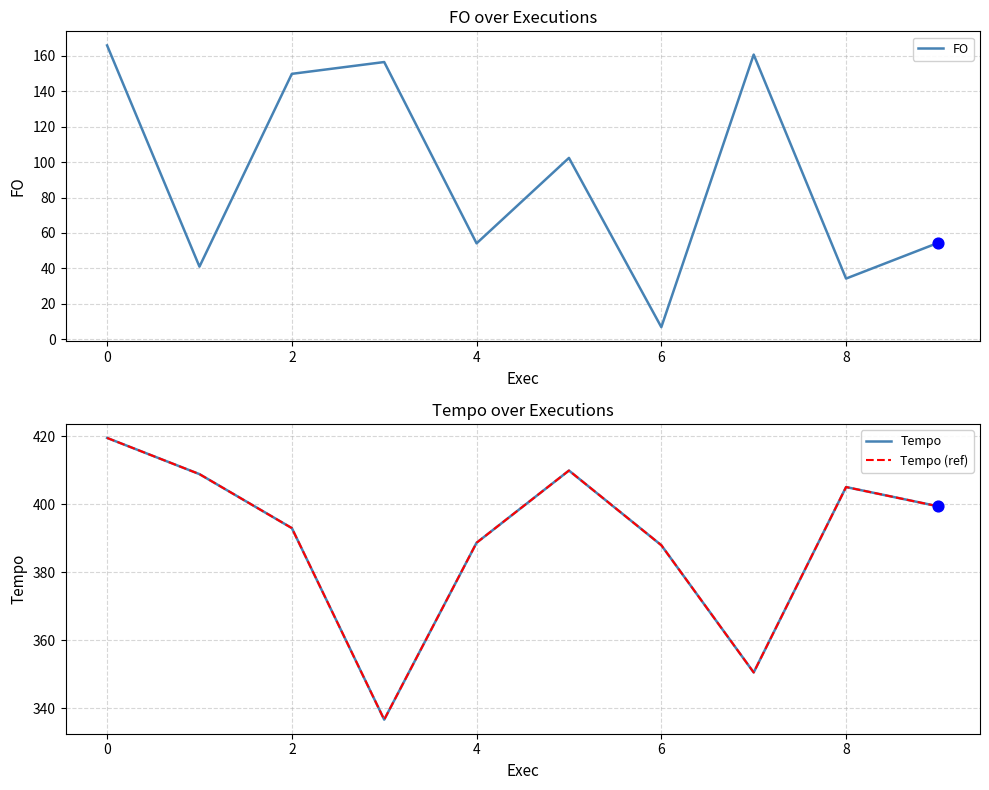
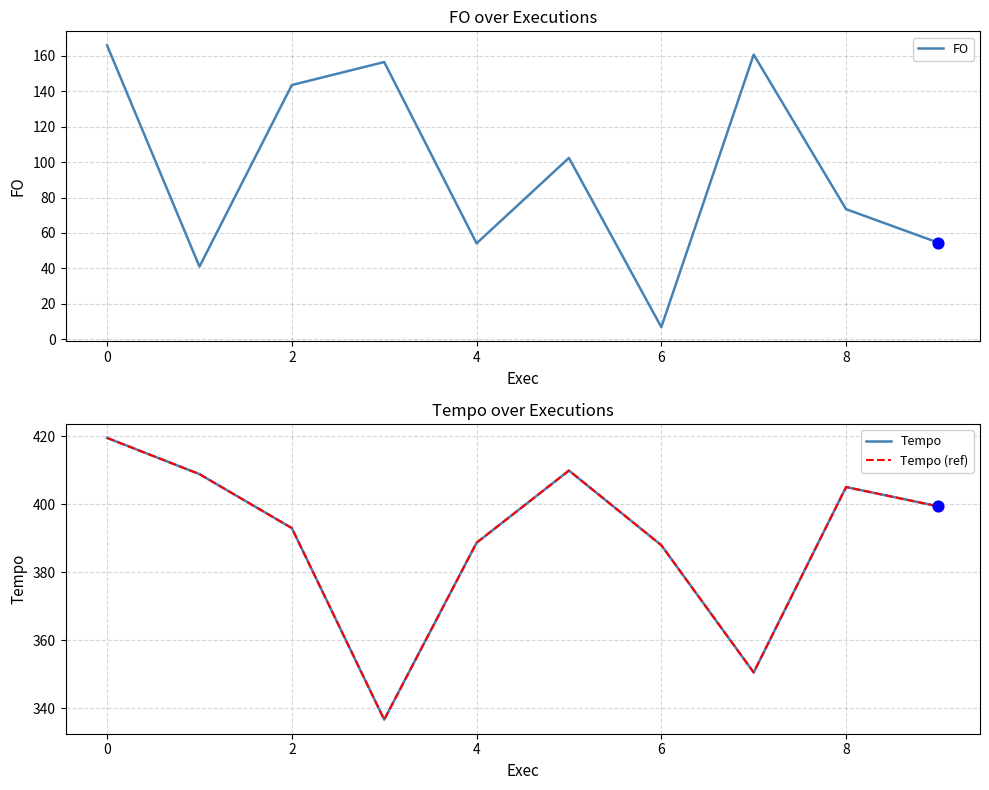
FO over Executions, FO, 2: 150 -> 144
FO over Executions, FO, 8: 34 -> 73
